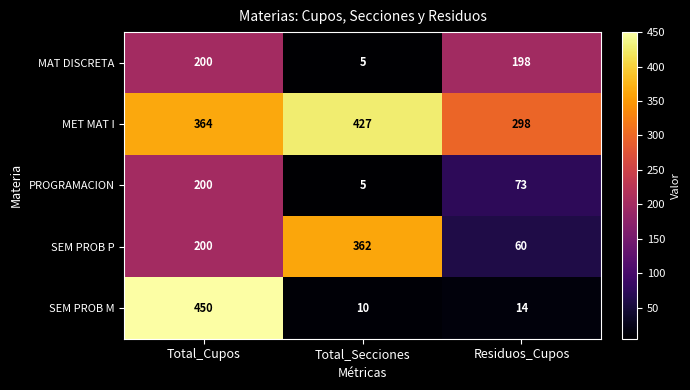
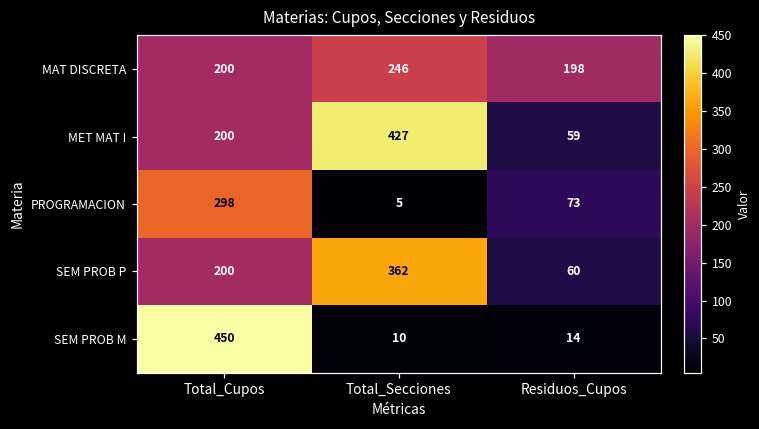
MAT DISCRETA, Total_Secciones: 5 -> 246
MET MAT I, Total_Cupos: 364 -> 200
MET MAT I, Residuos_Cupos: 298 -> 59
PROGRAMACION, Total_Cupos: 200 -> 298
